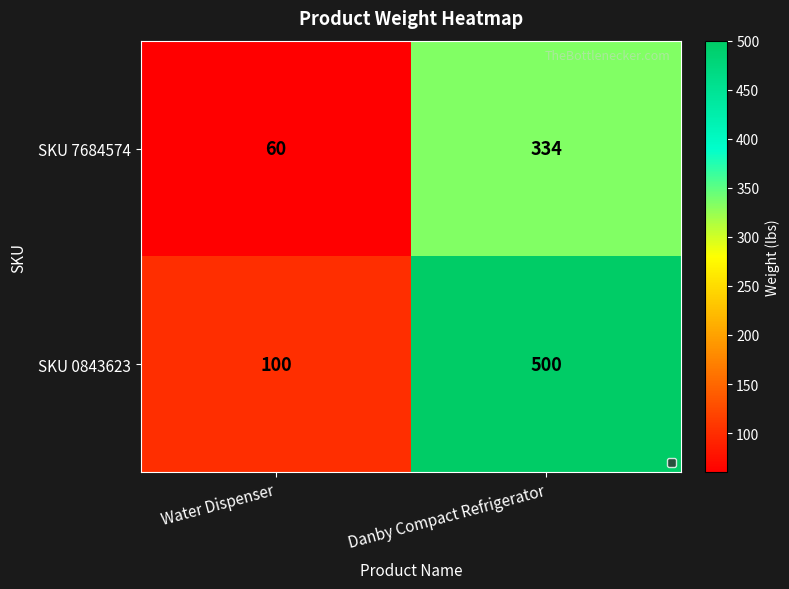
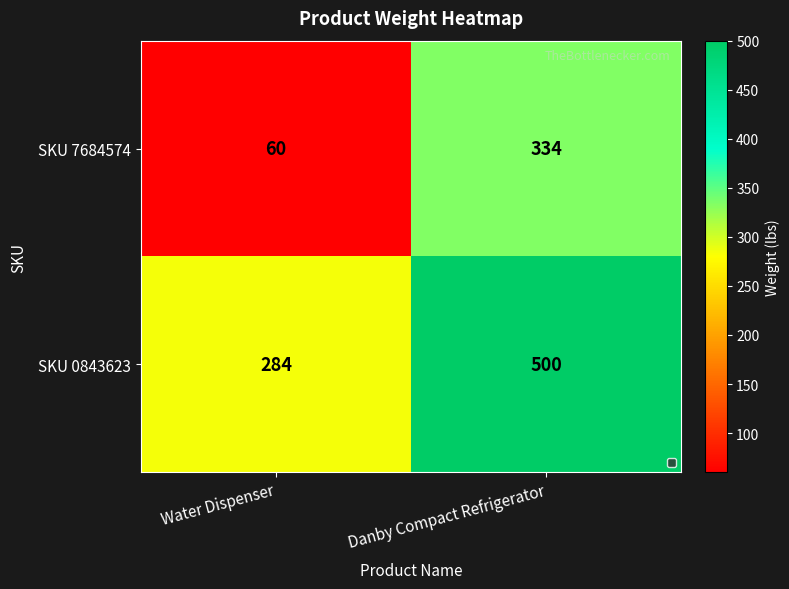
SKU 0843623, Water Dispenser: 100 -> 284
